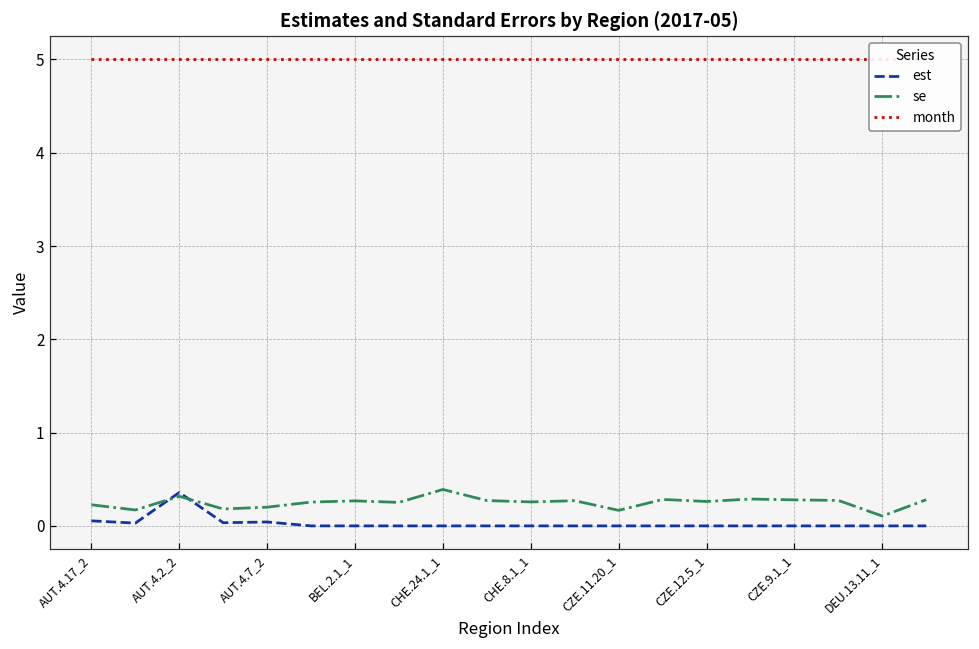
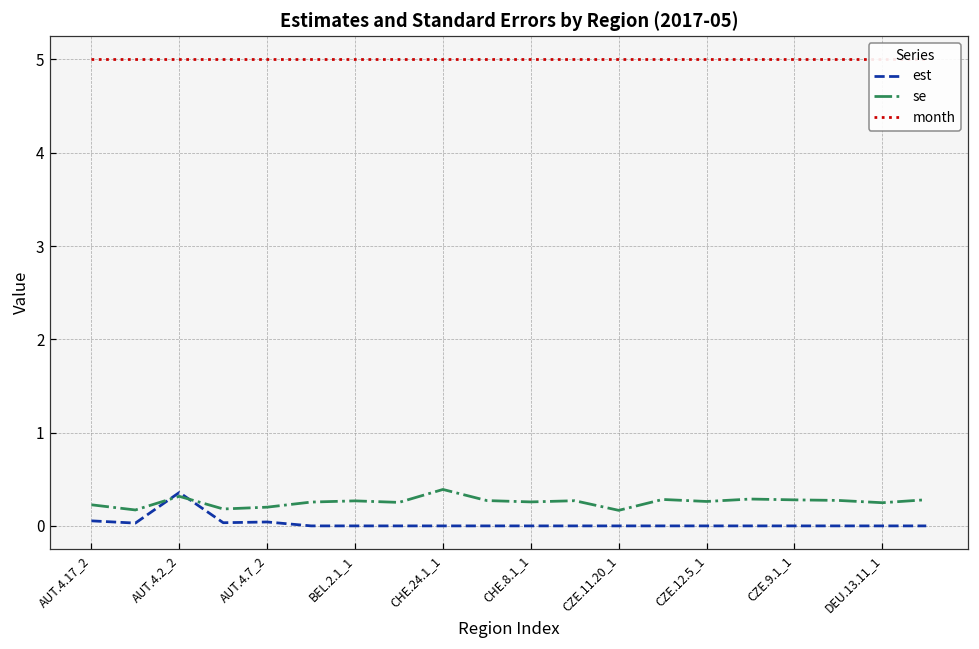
se, DEU.13.11_1: 0.1 -> 0.2
